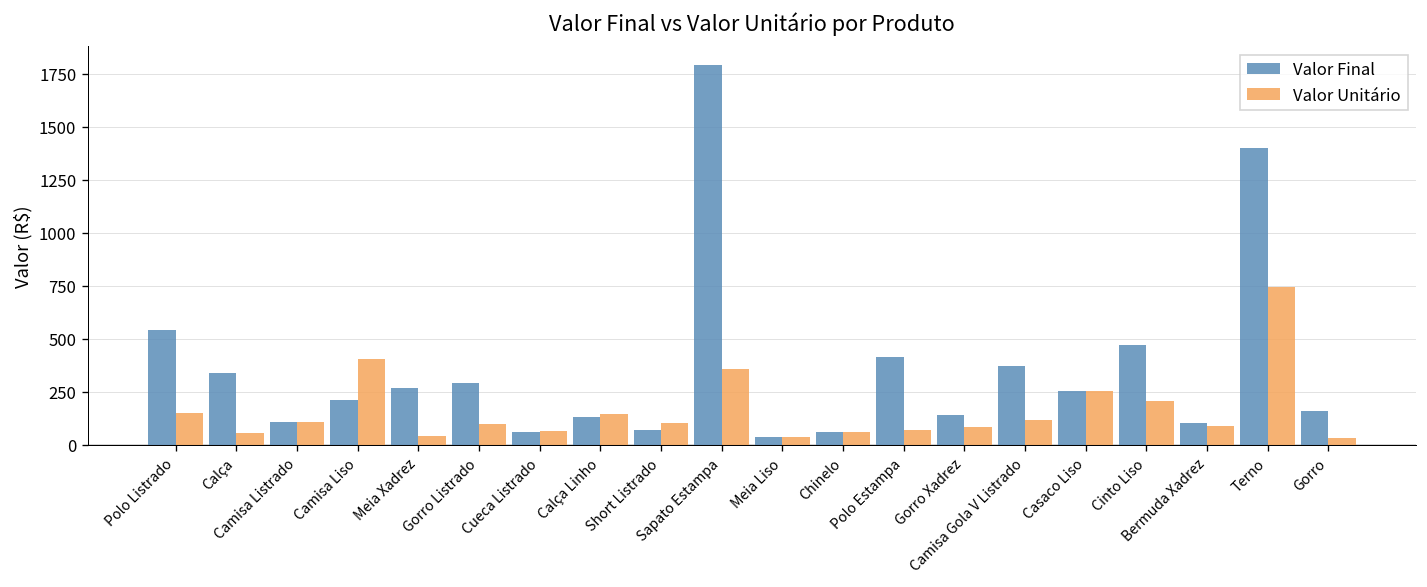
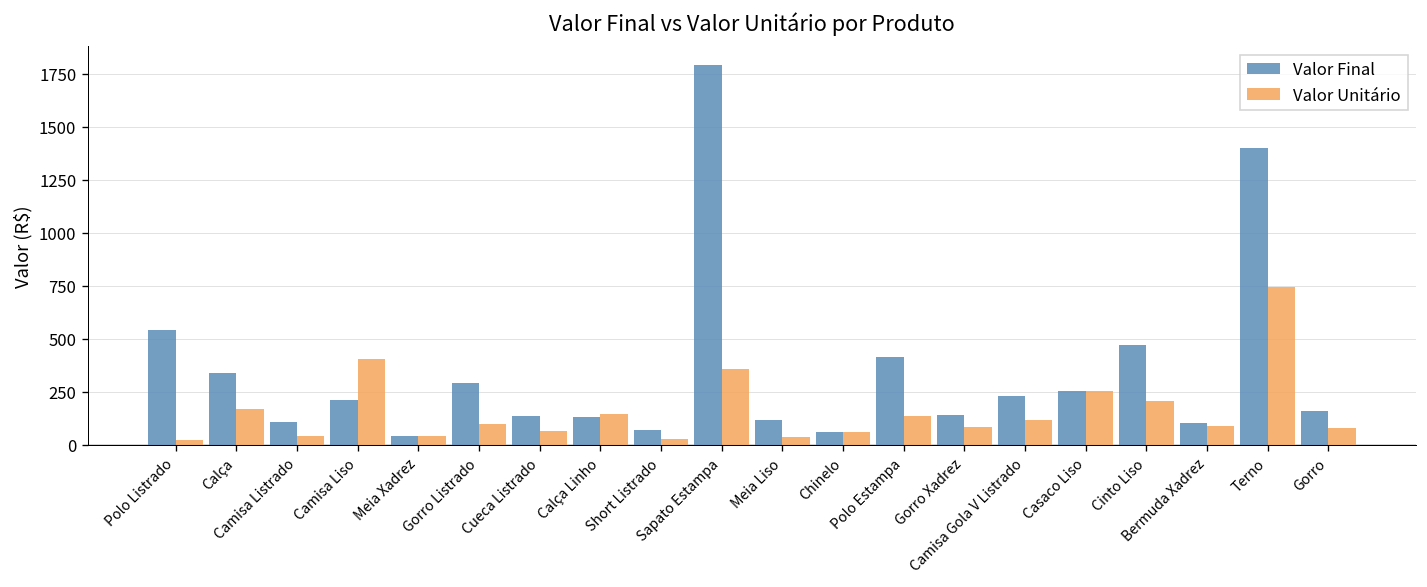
Valor Unitário, Polo Listrado: 150 -> 20
Valor Unitário, Calça: 50 -> 170
Valor Unitário, Camisa Listrado: 110 -> 40
Valor Final, Meia Xadrez: 270 -> 40
Valor Final, Cueca Listrado: 60 -> 130
Valor Unitário, Short Listrado: 100 -> 30
Valor Final, Meia Liso: 40 -> 120
Valor Unitário, Polo Estampa: 70 -> 140
Valor Final, Camisa Gola V Listrado: 370 -> 230
Valor Unitário, Gorro: 30 -> 80
